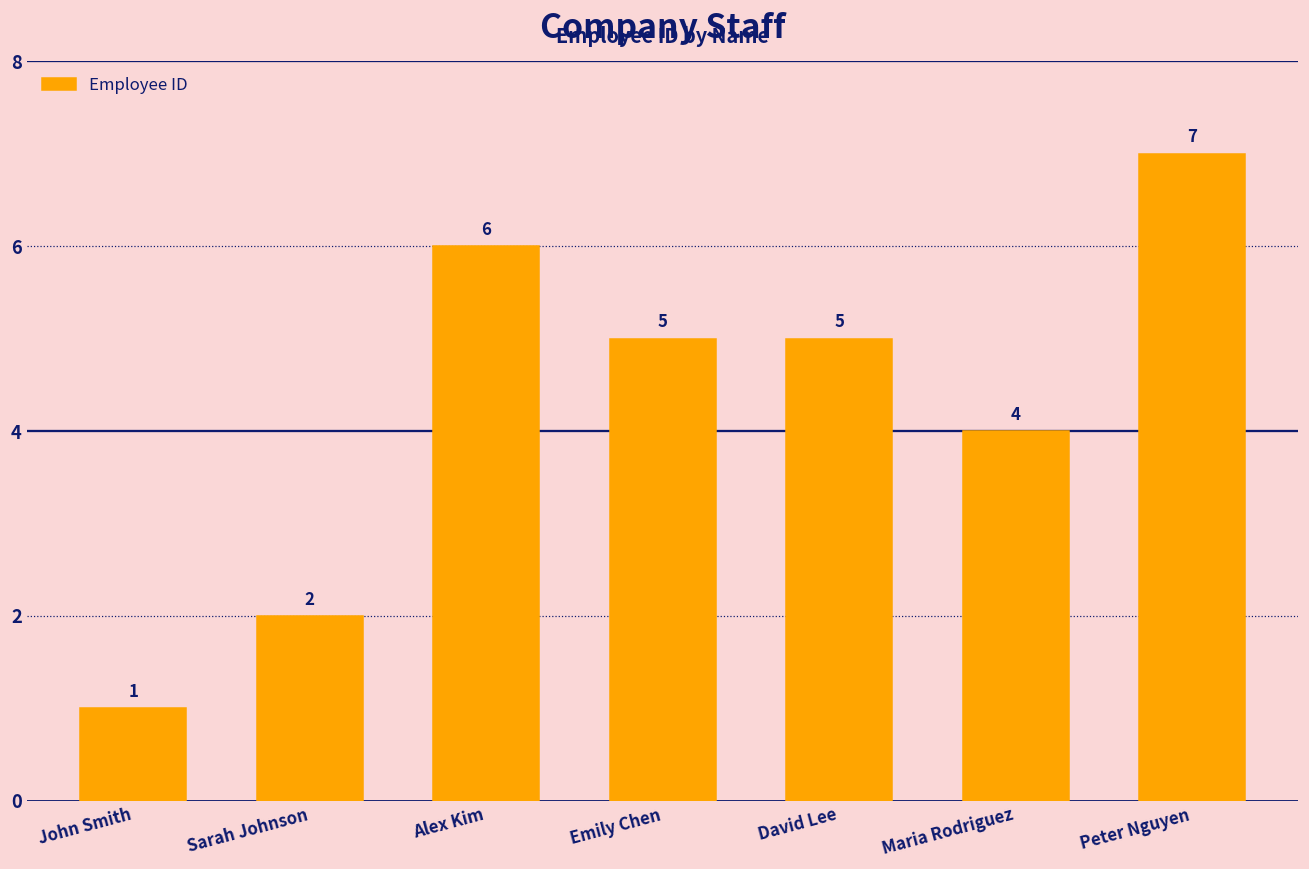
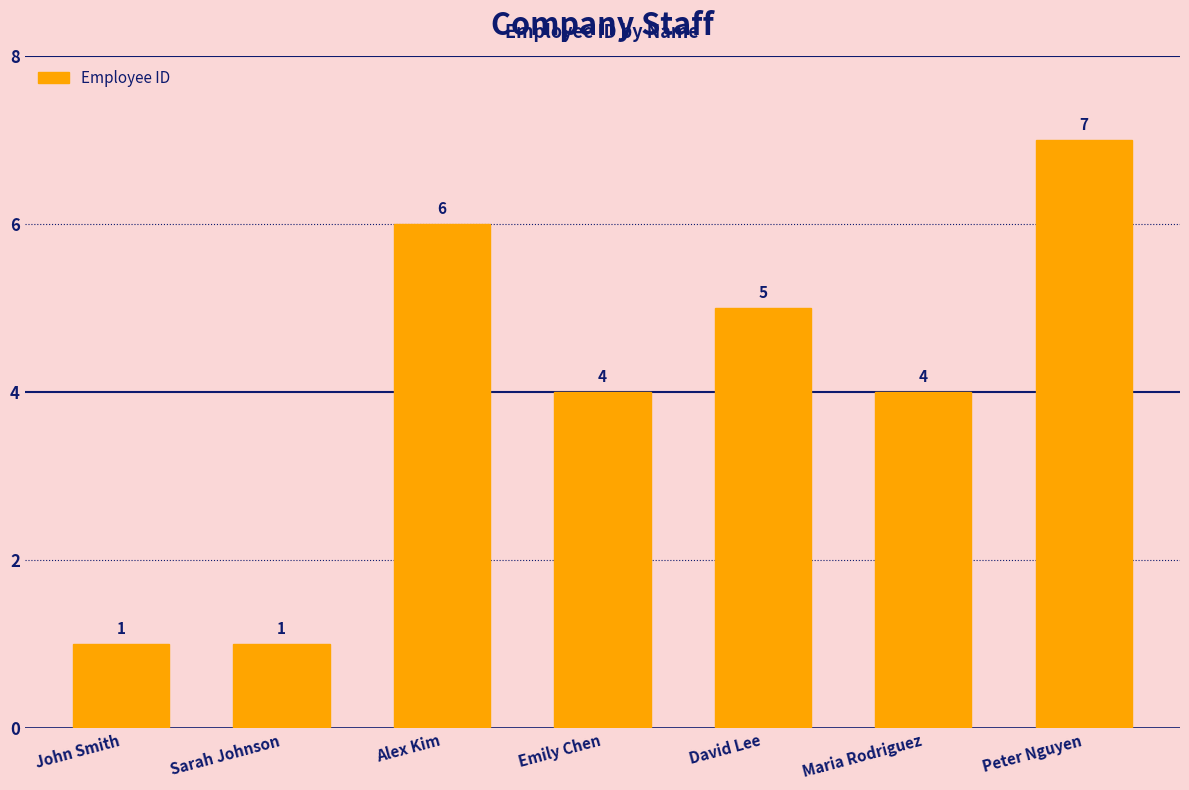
Sarah Johnson: 2 -> 1
Emily Chen: 5 -> 4
